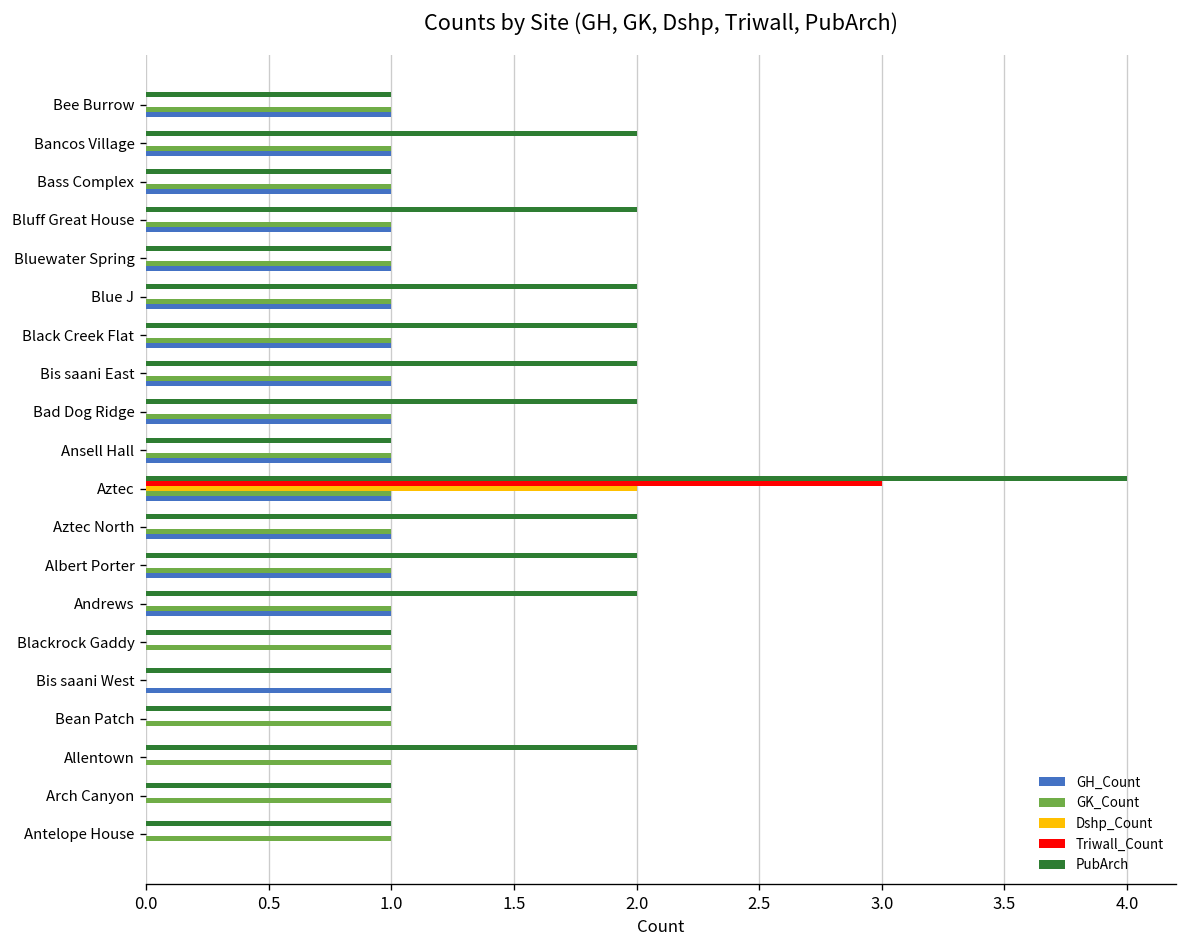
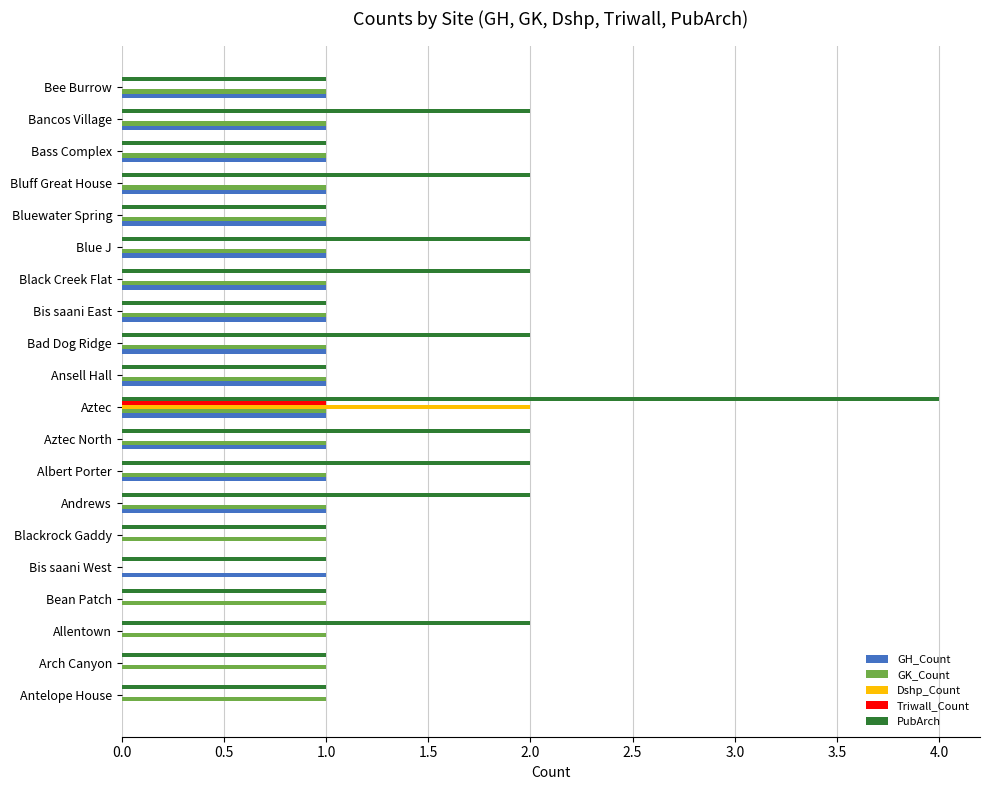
PubArch, Bis saani East: 2 -> 1
Triwall_Count, Aztec: 3 -> 1
